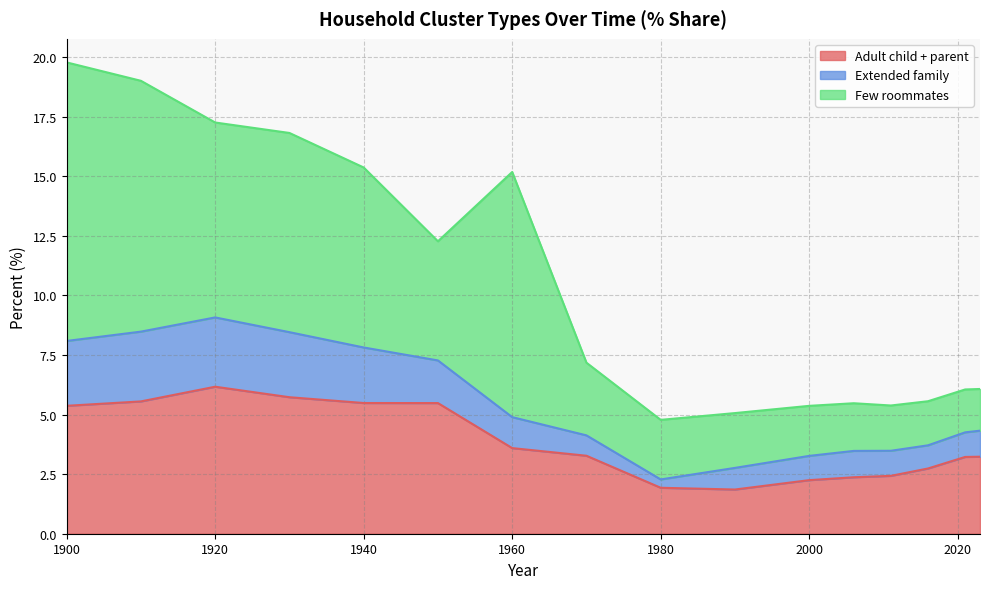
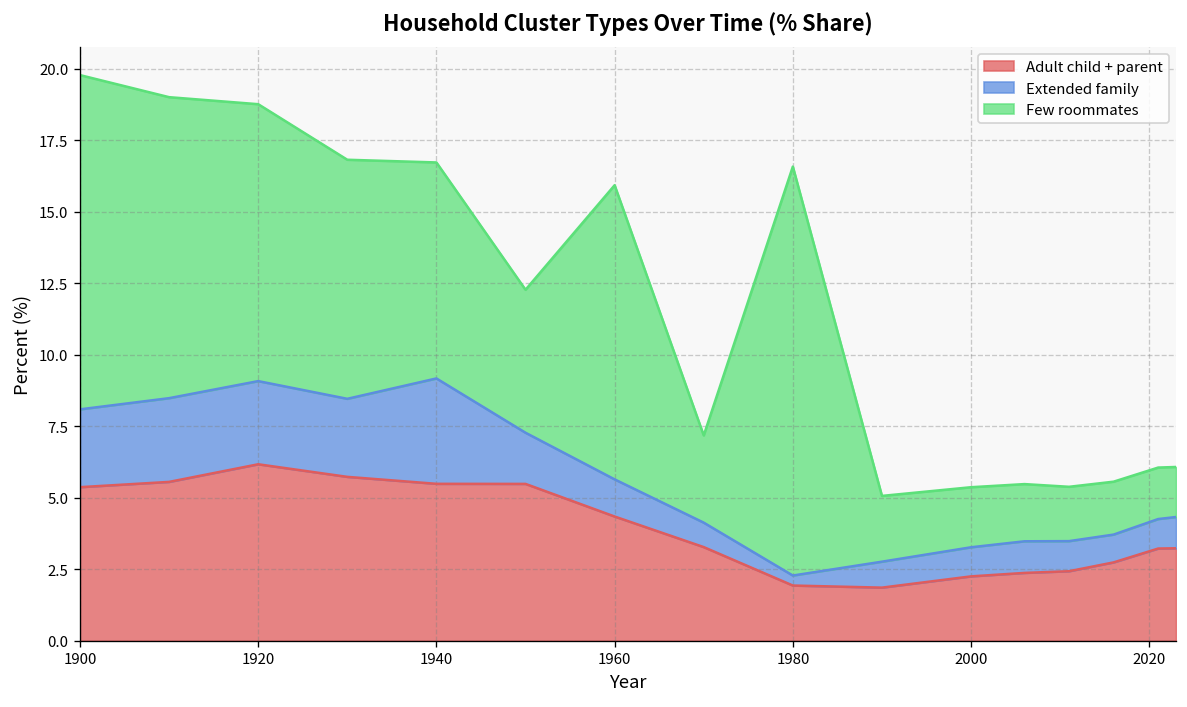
Few roommates, 1920: 8.2 -> 9.7
Extended family, 1940: 2.3 -> 3.7
Adult child + parent, 1960: 3.6 -> 4.3
Few roommates, 1980: 2.5 -> 14.3
